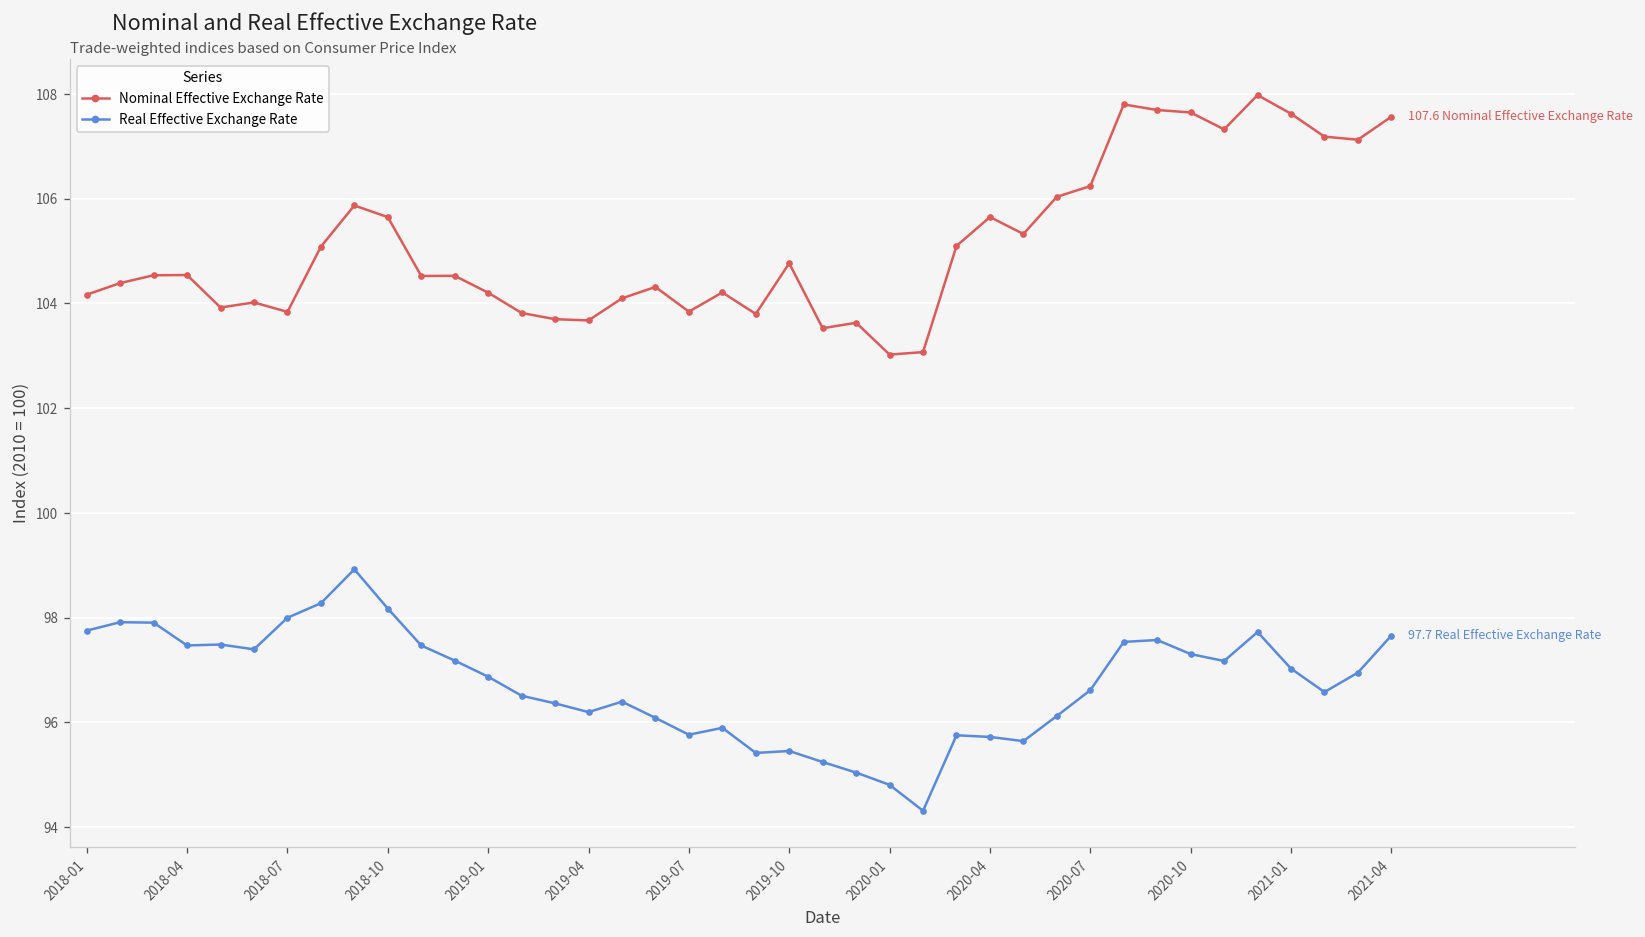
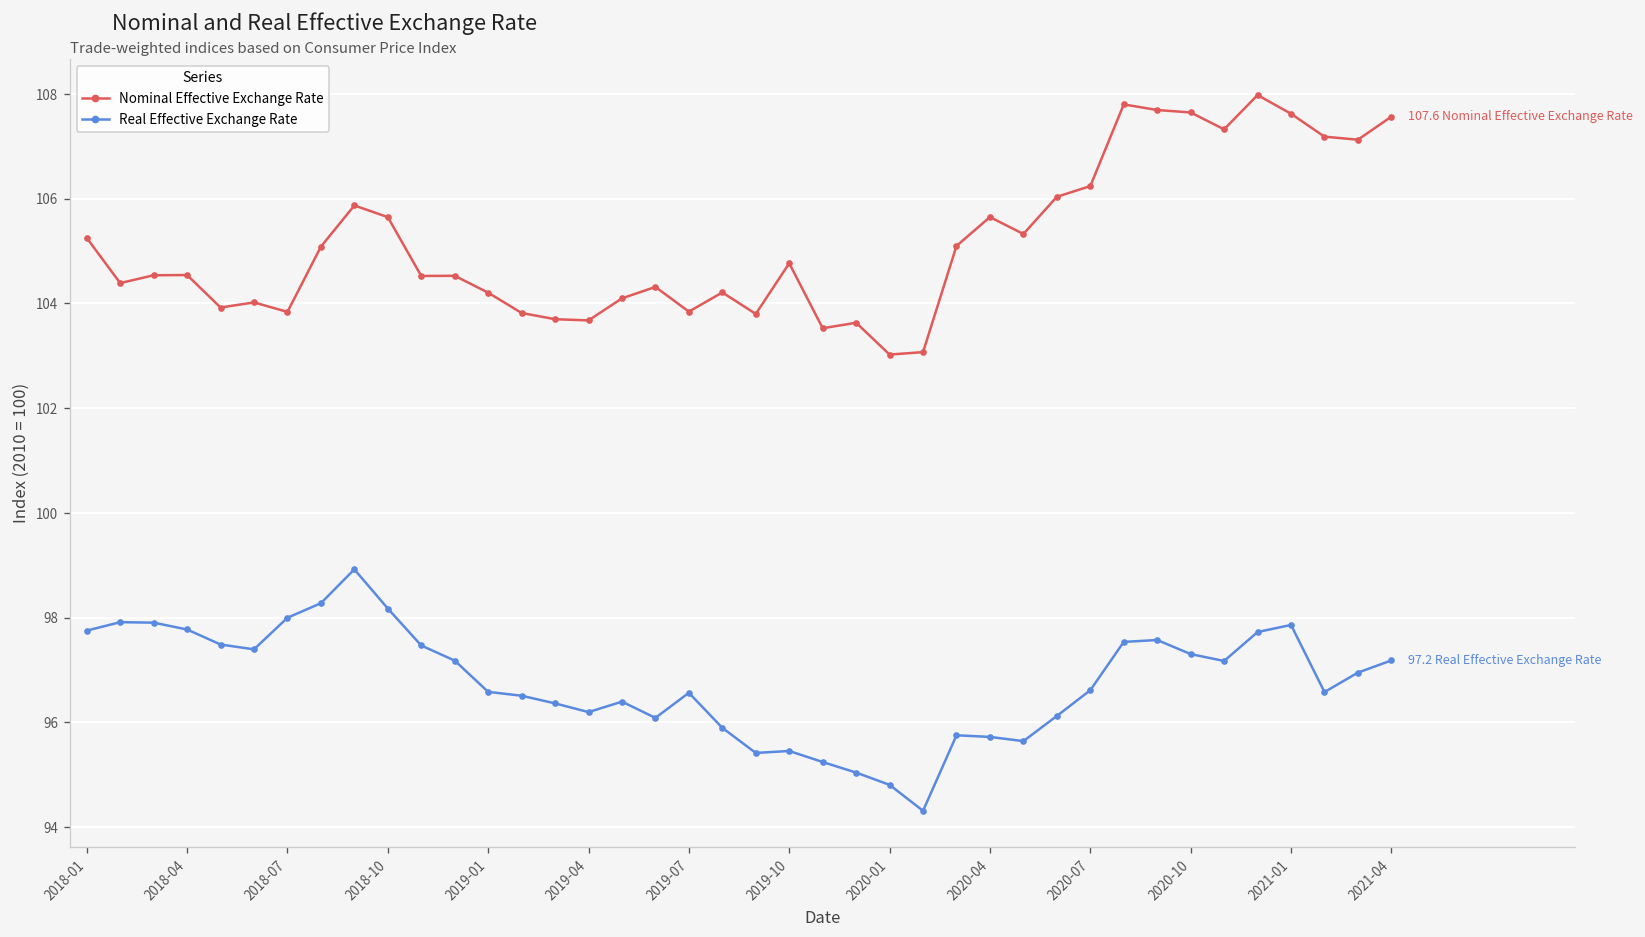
Nominal Effective Exchange Rate, 2018-01: 104.2 -> 105.3
Real Effective Exchange Rate, 2018-04: 97.5 -> 97.8
Real Effective Exchange Rate, 2019-01: 96.9 -> 96.6
Real Effective Exchange Rate, 2019-07: 95.8 -> 96.6
Real Effective Exchange Rate, 2021-01: 97.0 -> 97.9
Real Effective Exchange Rate, 2021-04: 97.7 -> 97.2
